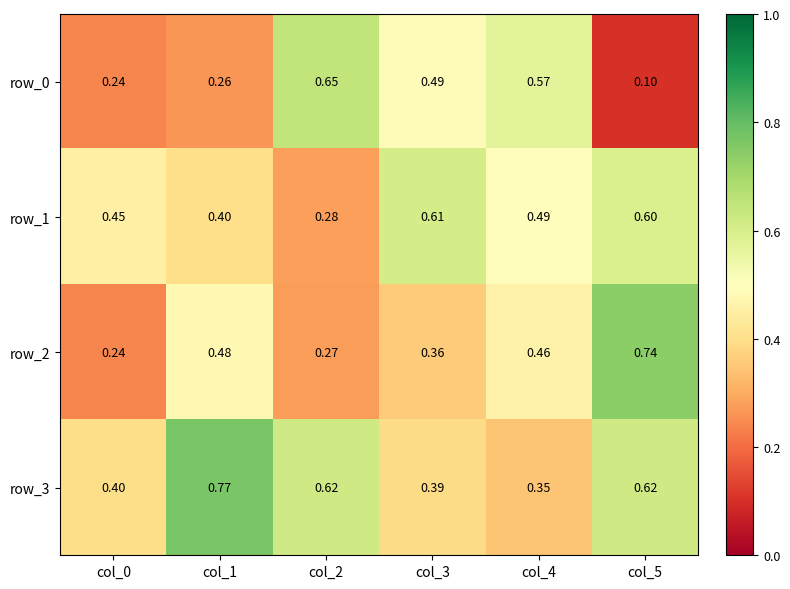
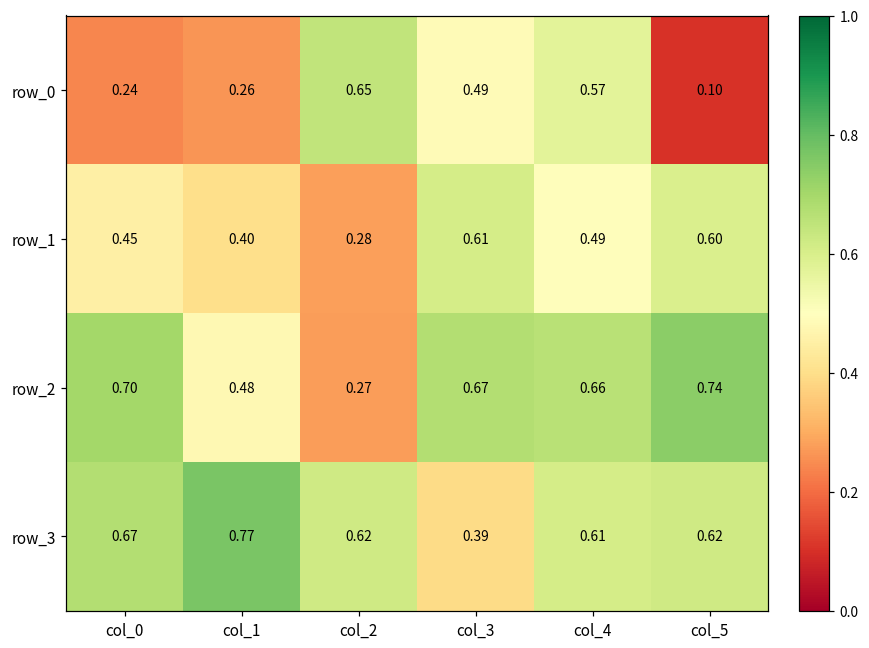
row_2, col_0: 0.24 -> 0.70
row_2, col_3: 0.36 -> 0.67
row_2, col_4: 0.46 -> 0.66
row_3, col_0: 0.40 -> 0.67
row_3, col_4: 0.35 -> 0.61
